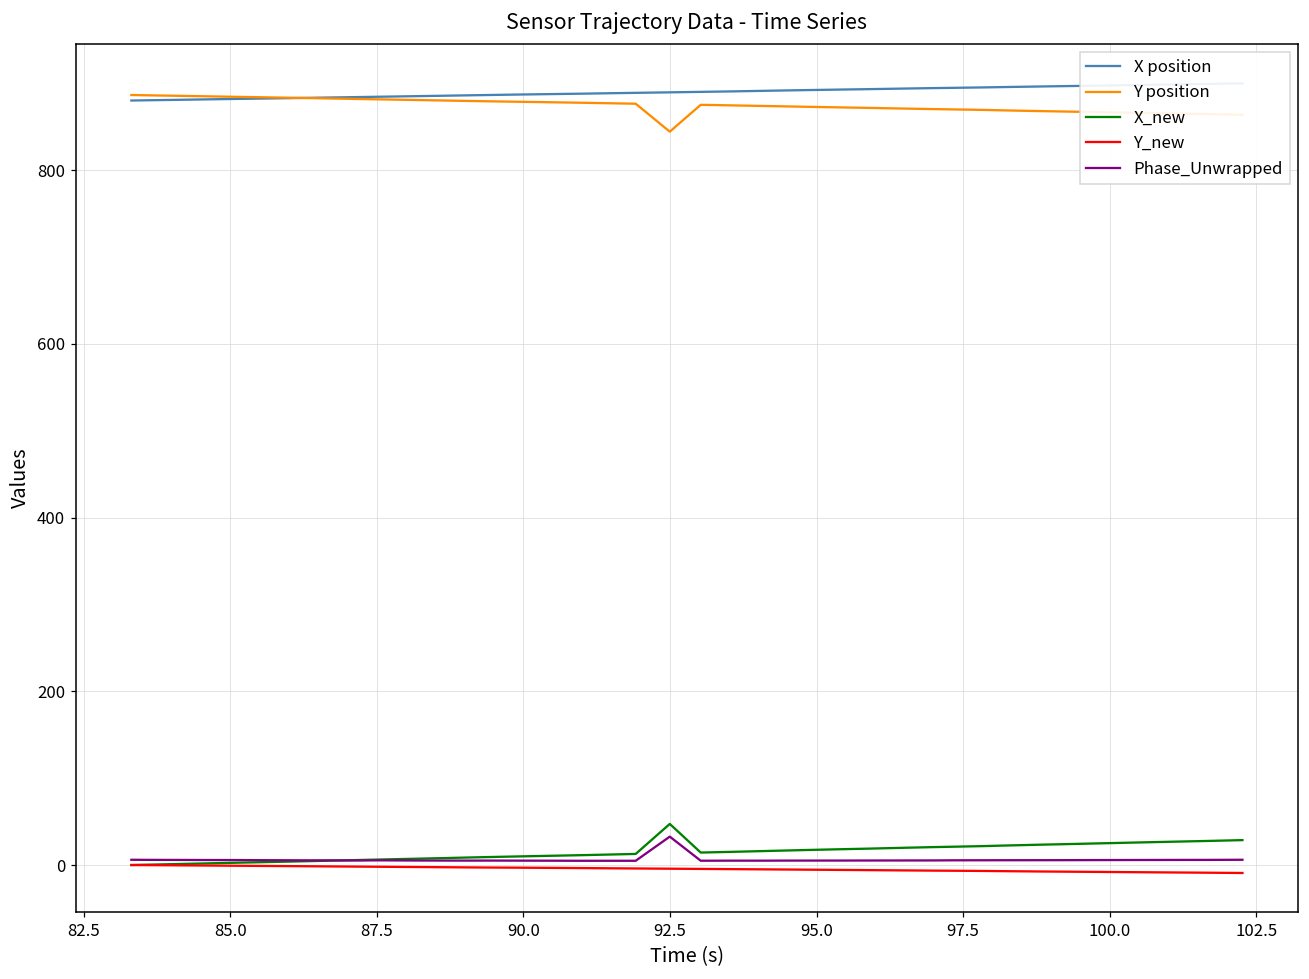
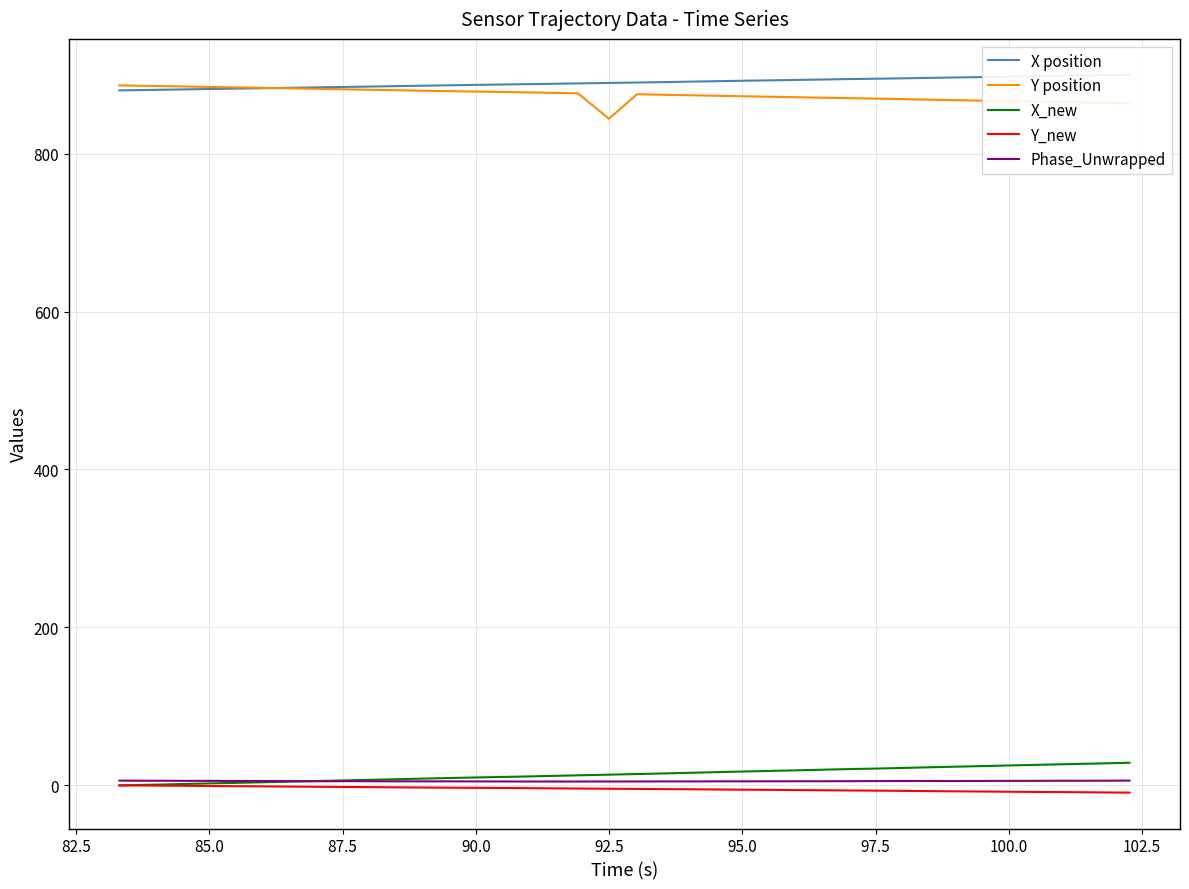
X_new, 92.5: 50 -> 10
Phase_Unwrapped, 92.5: 30 -> 0
